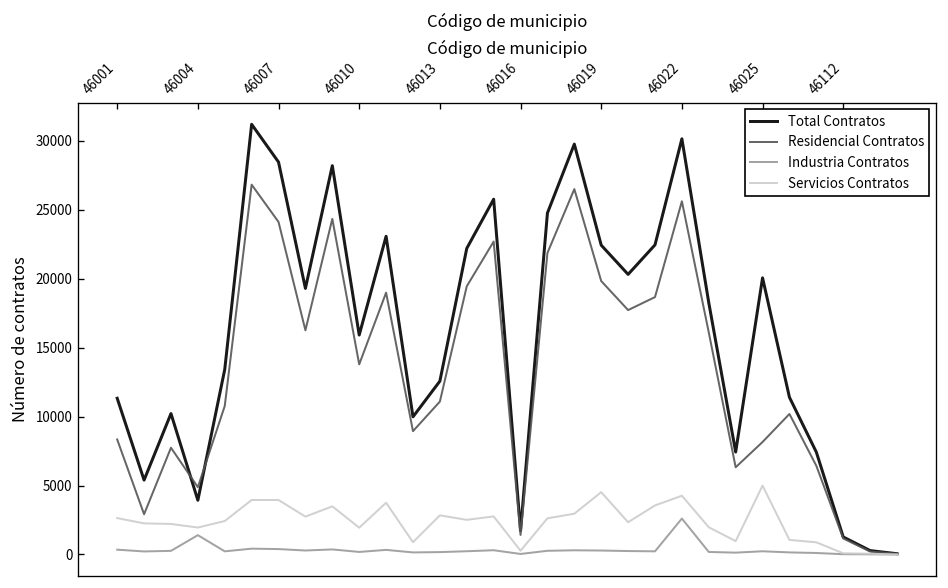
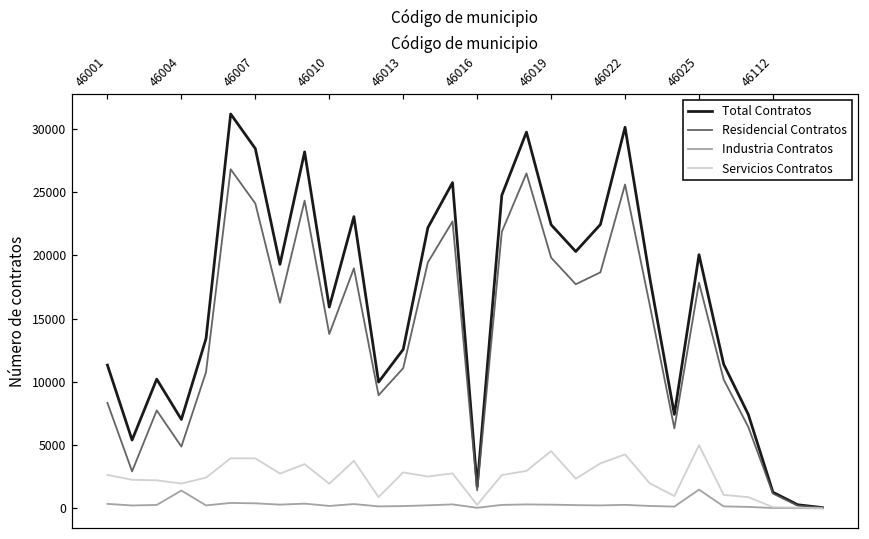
Total Contratos, 46004: 3900 -> 7000
Industria Contratos, 46022: 2600 -> 300
Residencial Contratos, 46025: 8200 -> 17800
Industria Contratos, 46025: 200 -> 1500
